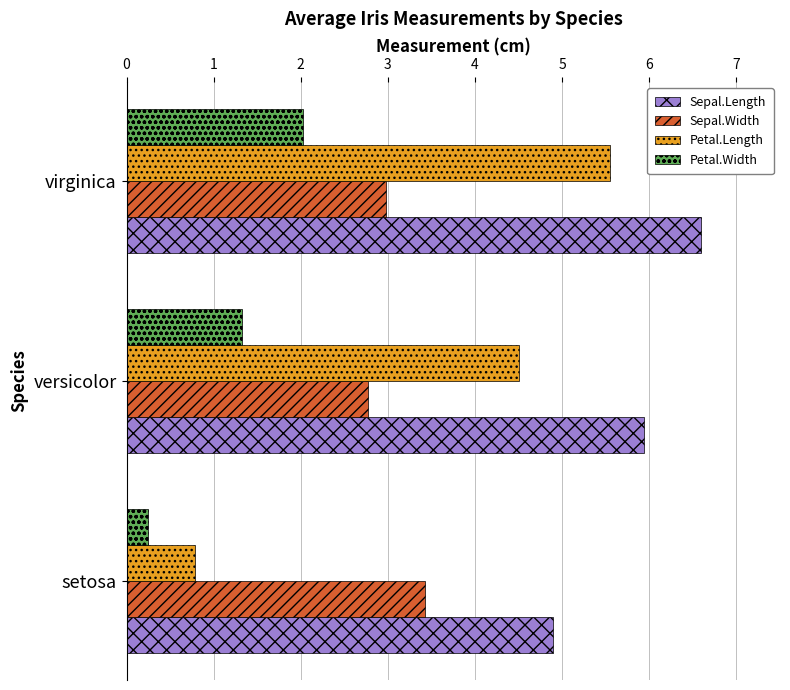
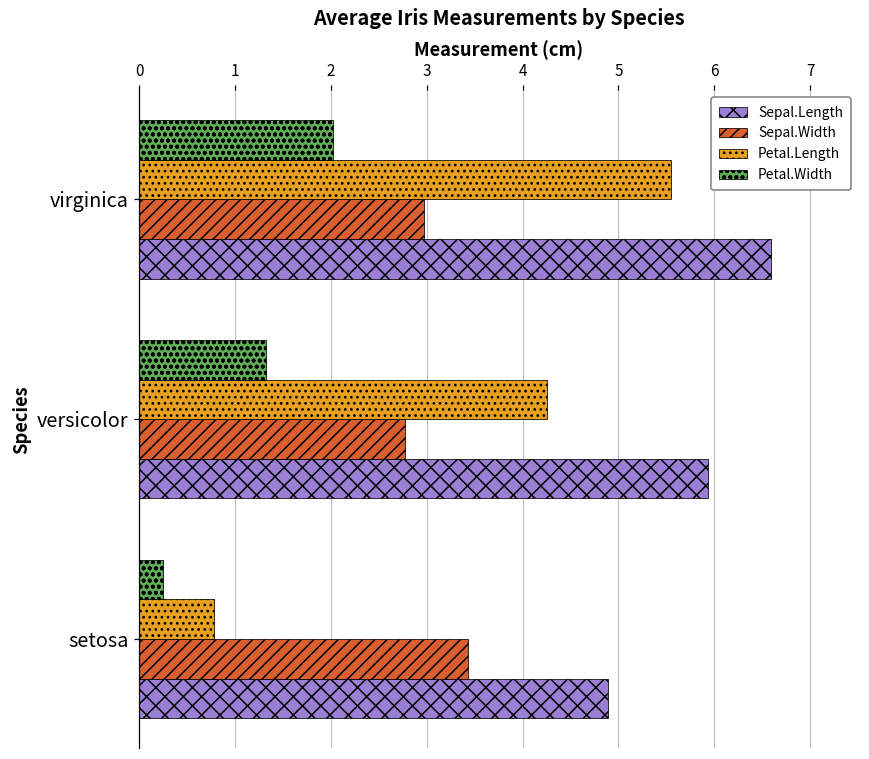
Petal.Length, versicolor: 4.5 -> 4.3
